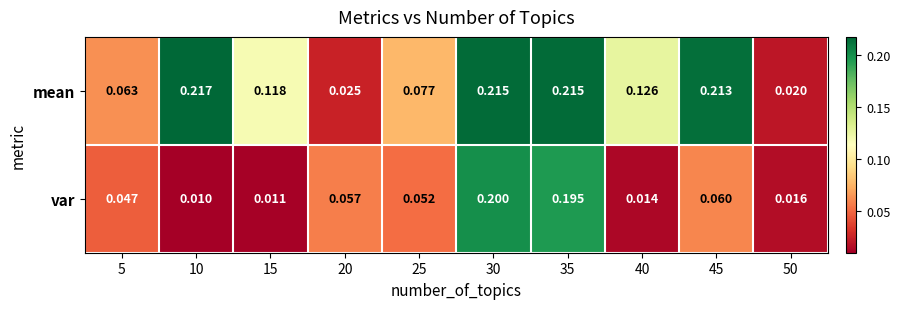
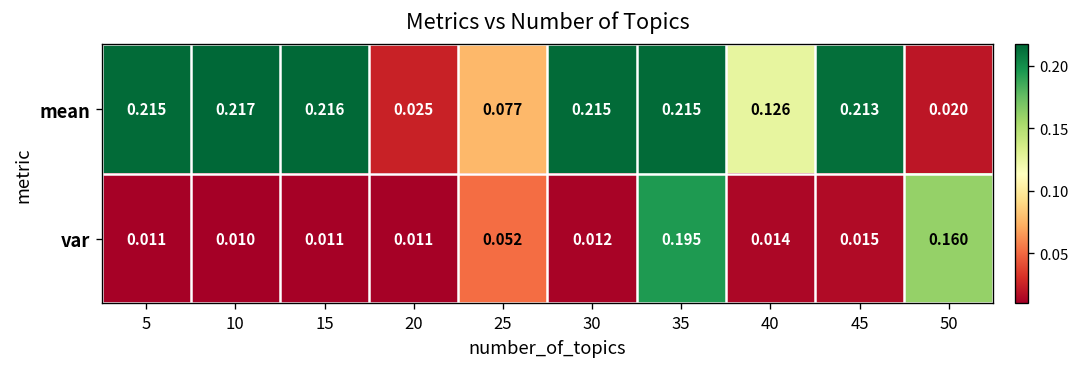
mean, 5: 0.063 -> 0.215
mean, 15: 0.118 -> 0.216
var, 5: 0.047 -> 0.011
var, 20: 0.057 -> 0.011
var, 30: 0.200 -> 0.012
var, 45: 0.060 -> 0.015
var, 50: 0.016 -> 0.160
